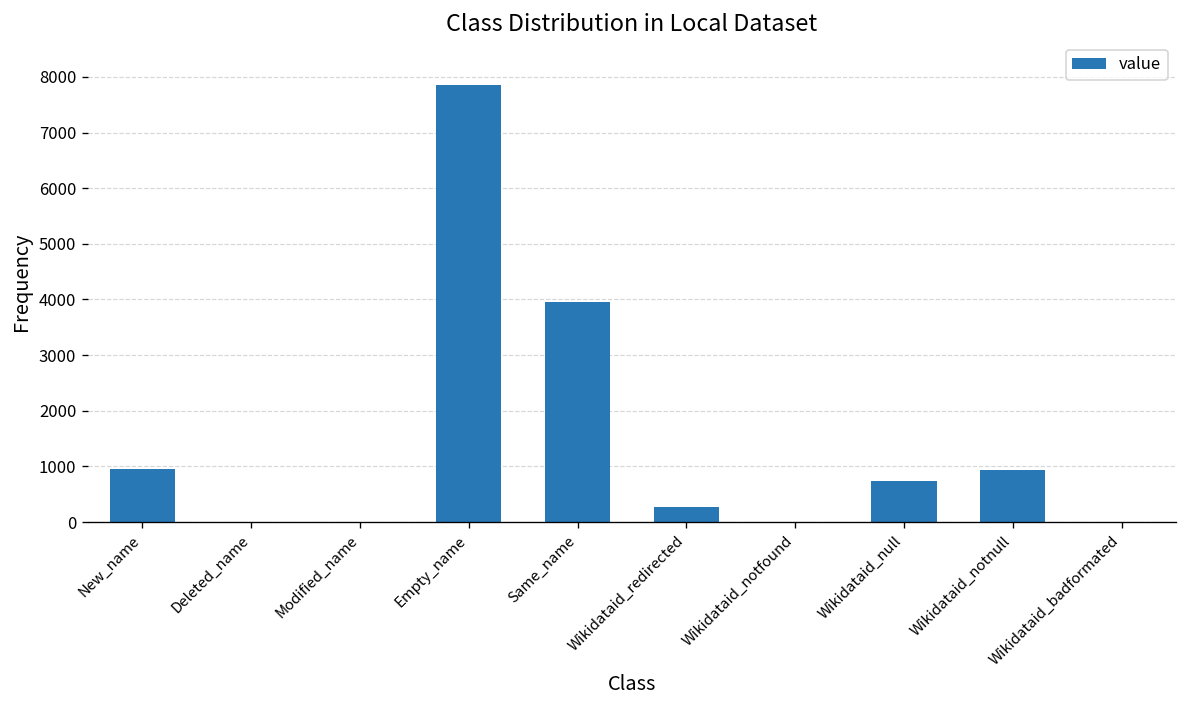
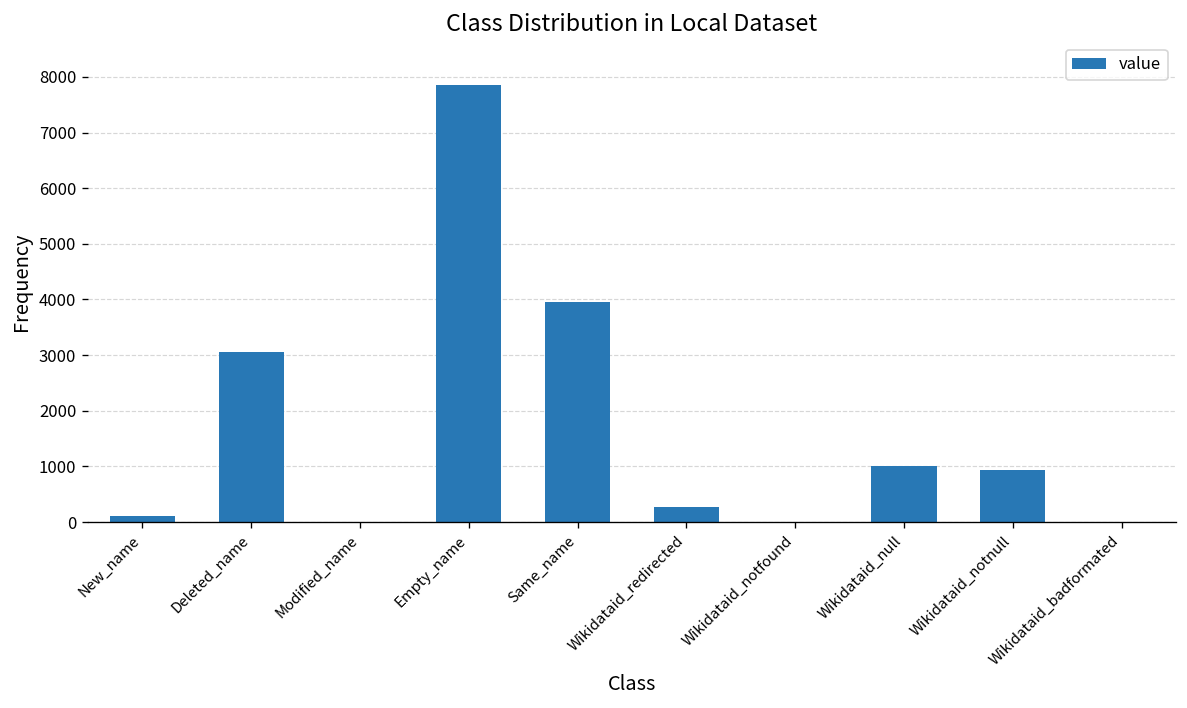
New_name: 1000 -> 100
Deleted_name: 0 -> 3100
Wikidataid_null: 700 -> 1000
